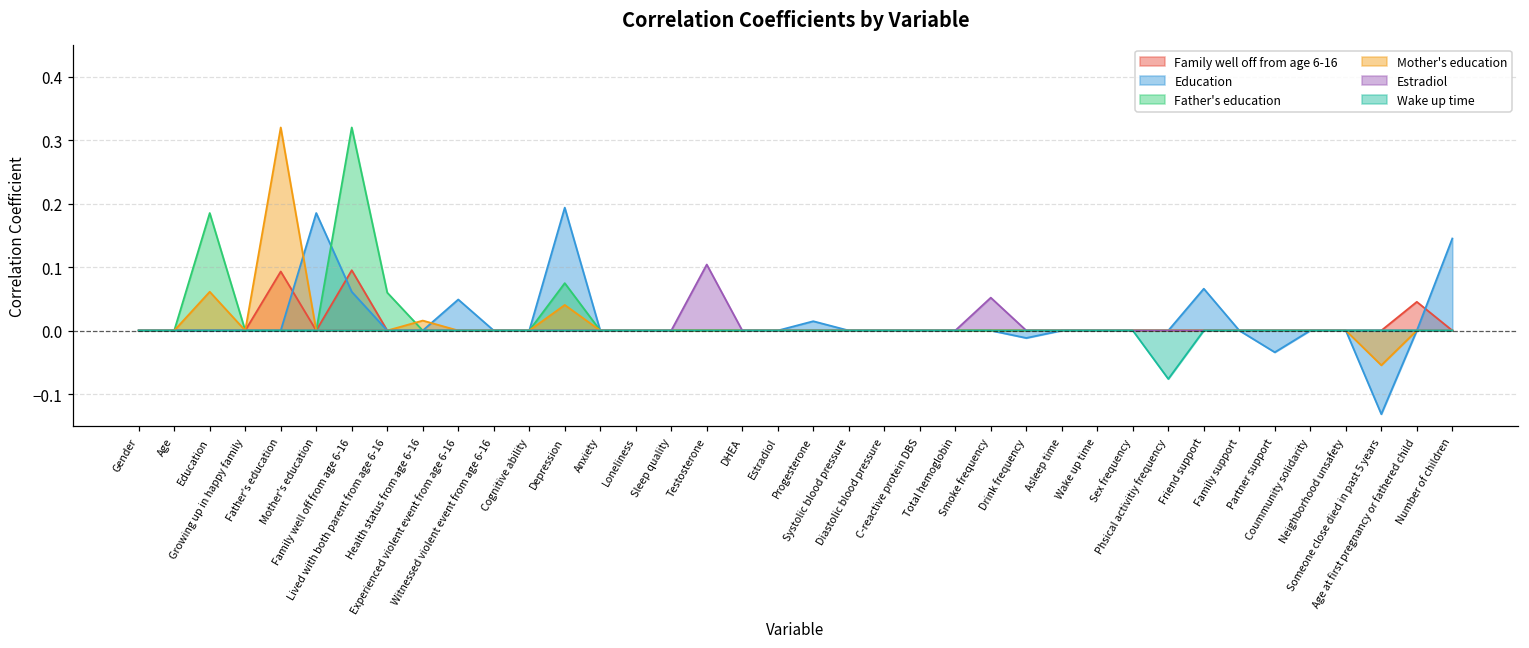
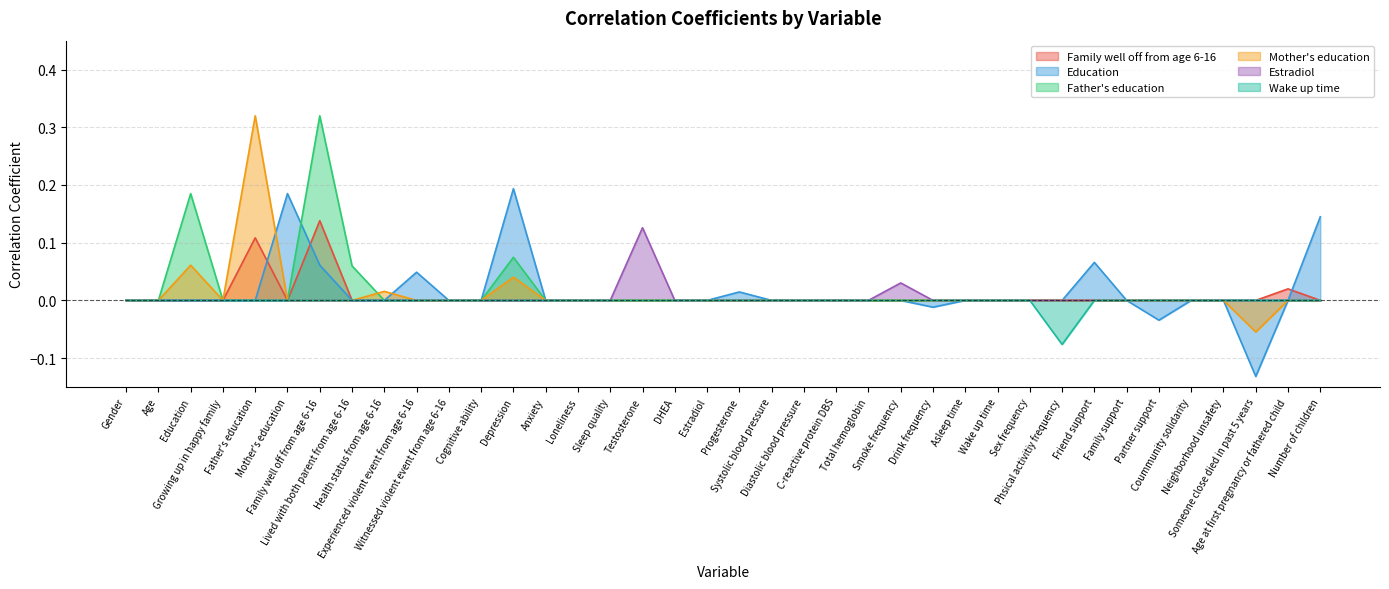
Family well off from age 6-16, Father's education: 0.09 -> 0.11
Family well off from age 6-16, Family well off from age 6-16: 0.09 -> 0.14
Estradiol, Testosterone: 0.10 -> 0.13
Estradiol, Smoke frequency: 0.05 -> 0.03
Family well off from age 6-16, Age at first pregnancy or fathered child: 0.05 -> 0.02
